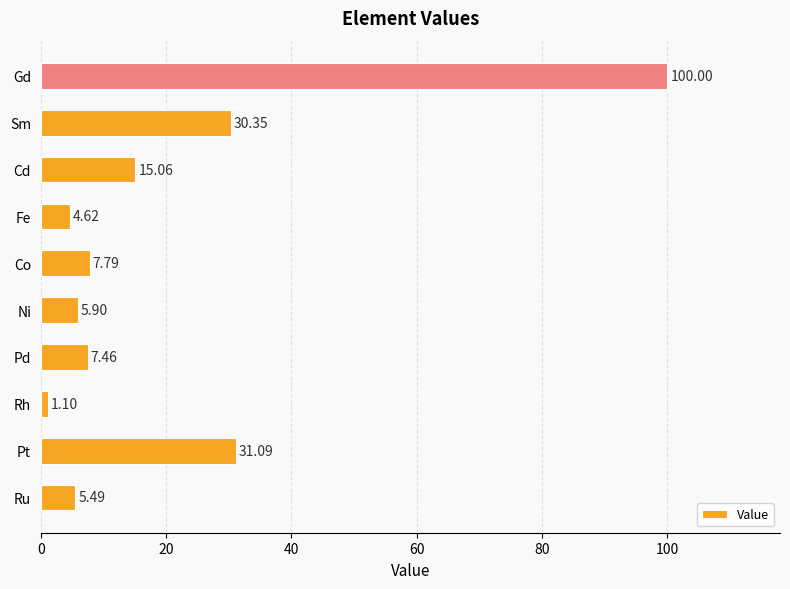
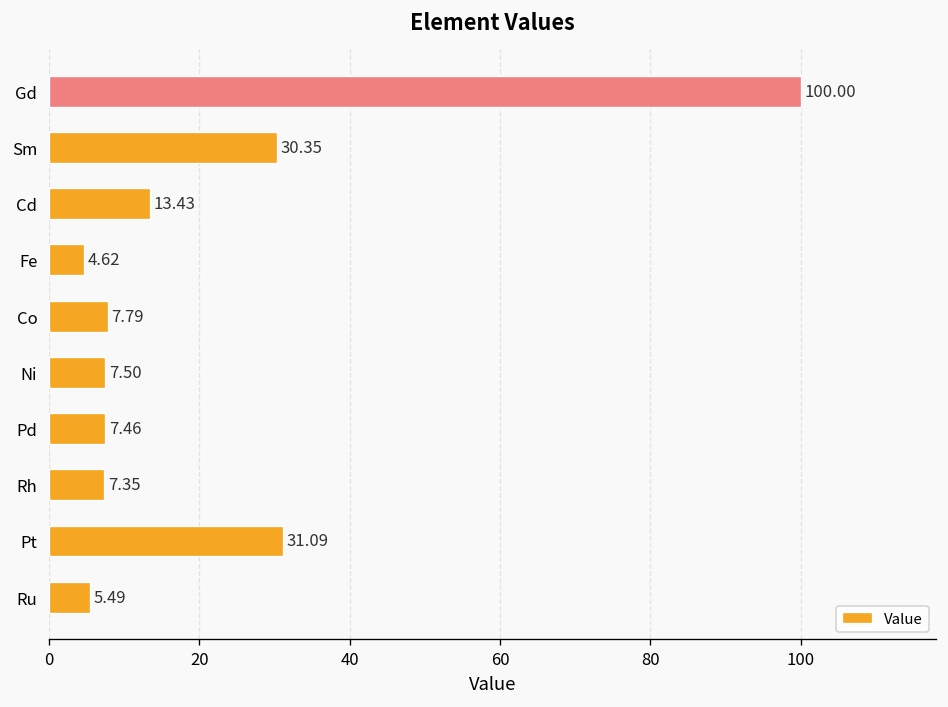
Cd: 15.06 -> 13.43
Ni: 5.90 -> 7.50
Rh: 1.10 -> 7.35
